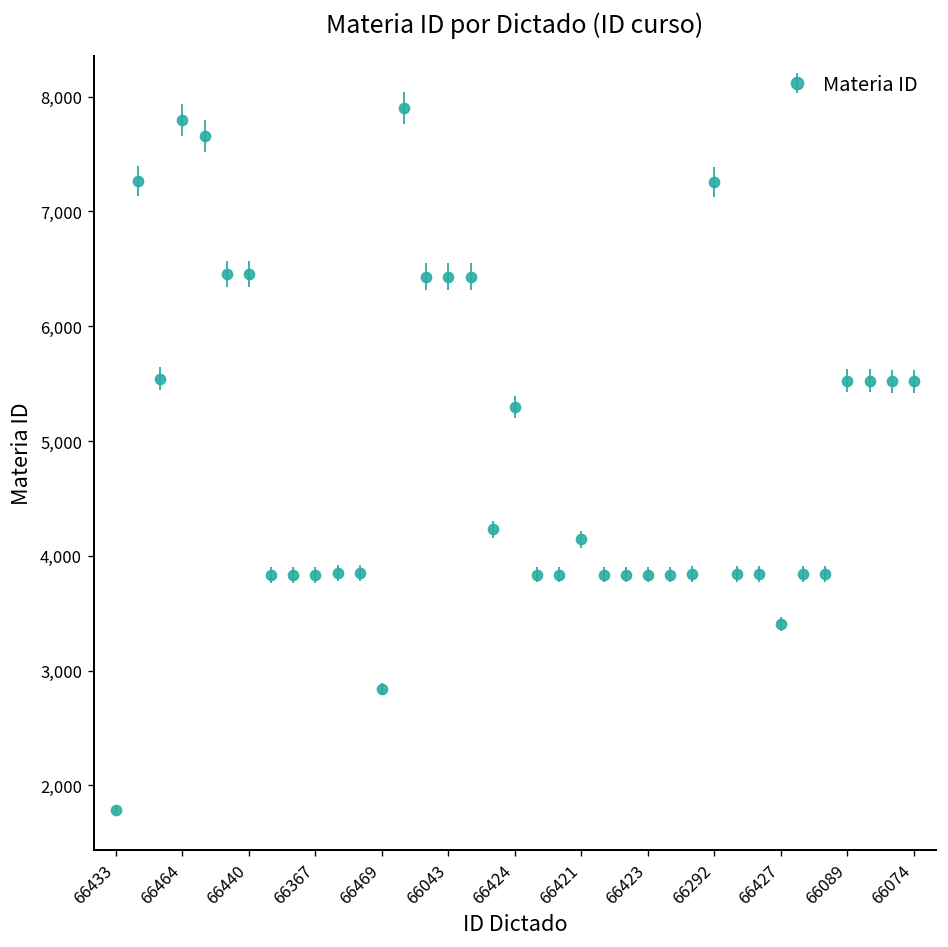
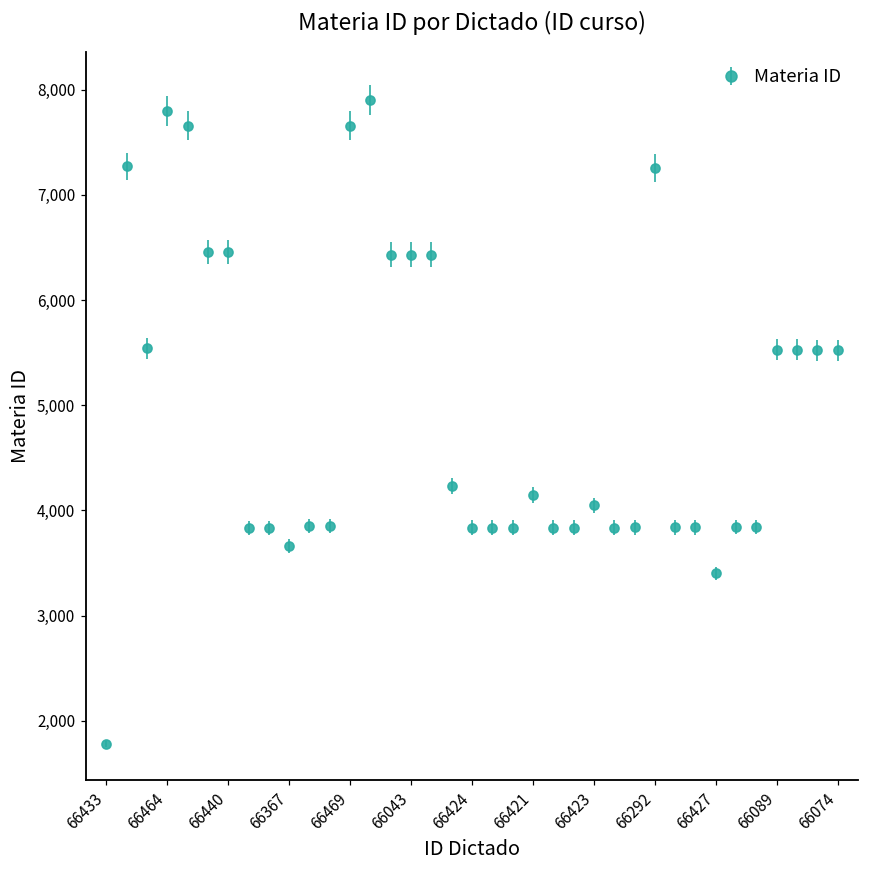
66367: 3,800 -> 3,700
66469: 2,800 -> 7,700
66424: 5,300 -> 3,800
66423: 3,800 -> 4,000
